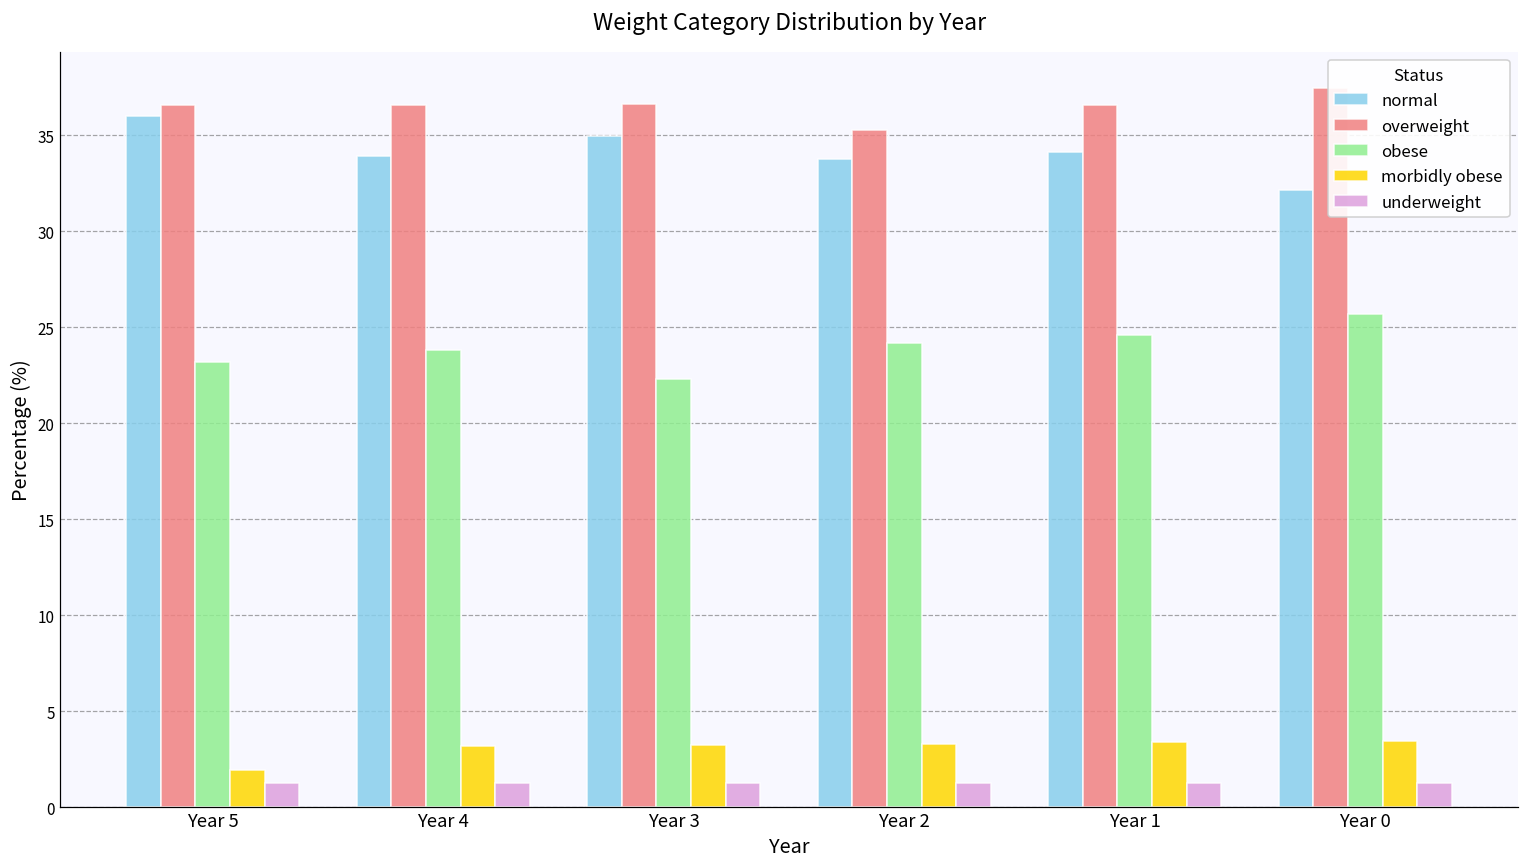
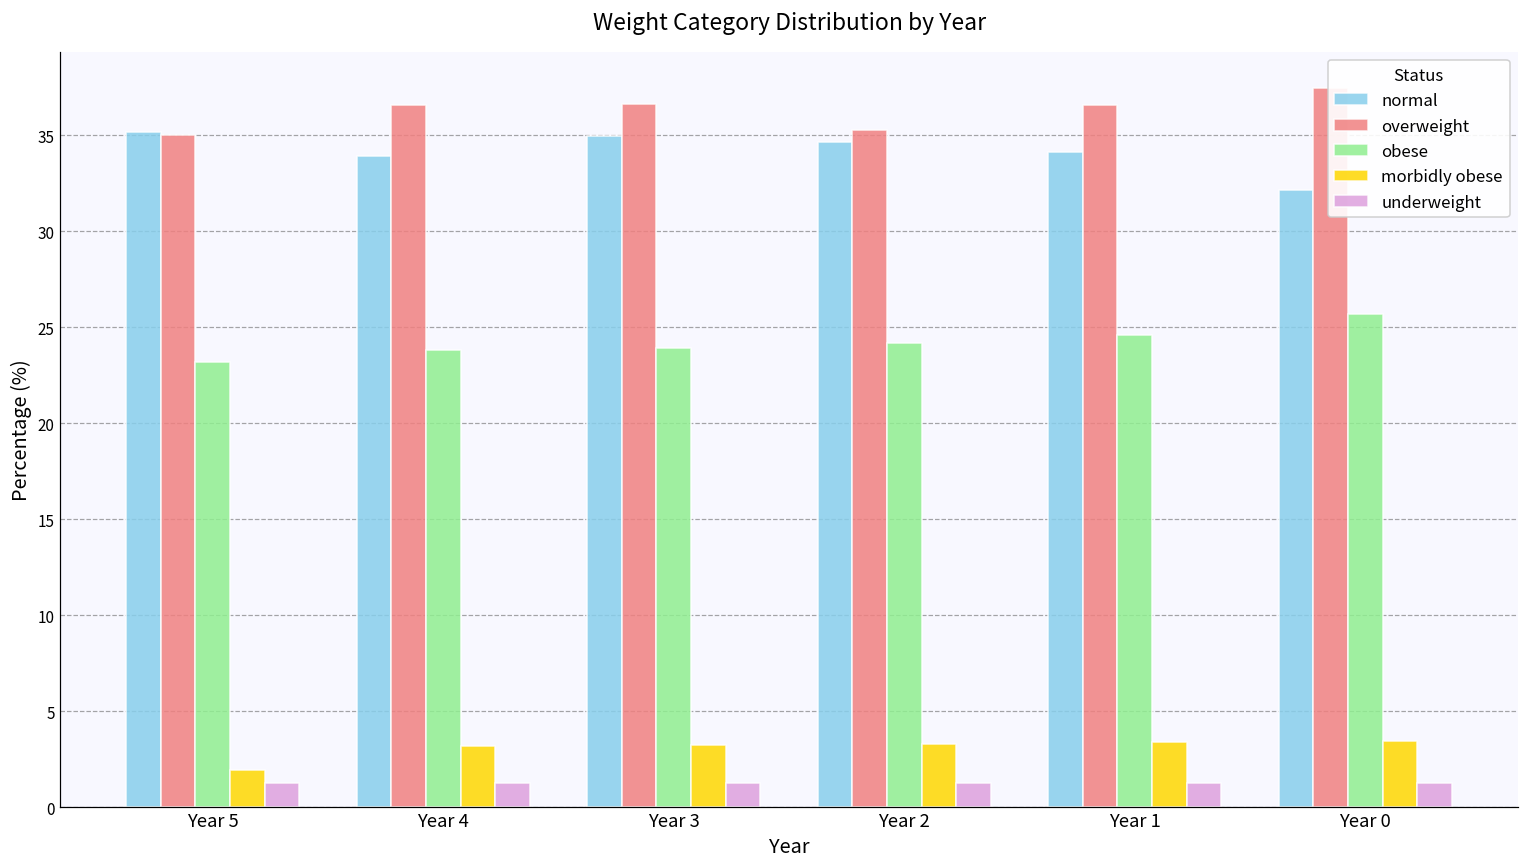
normal, Year 5: 36.0 -> 35.2
overweight, Year 5: 36.6 -> 35.0
obese, Year 3: 22.3 -> 23.9
normal, Year 2: 33.8 -> 34.7
